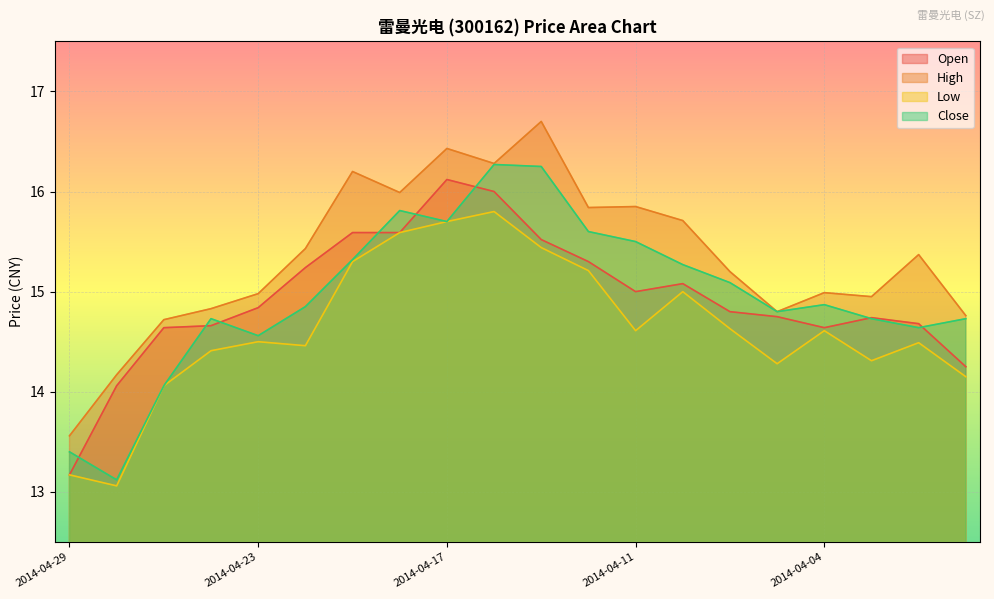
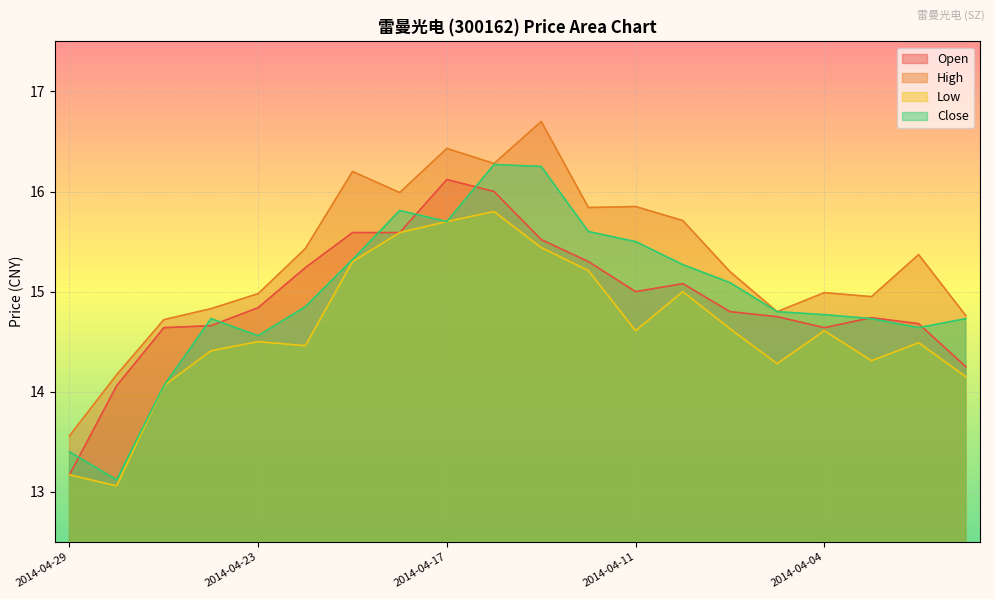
Close, 2014-04-04: 14.87 -> 14.77
